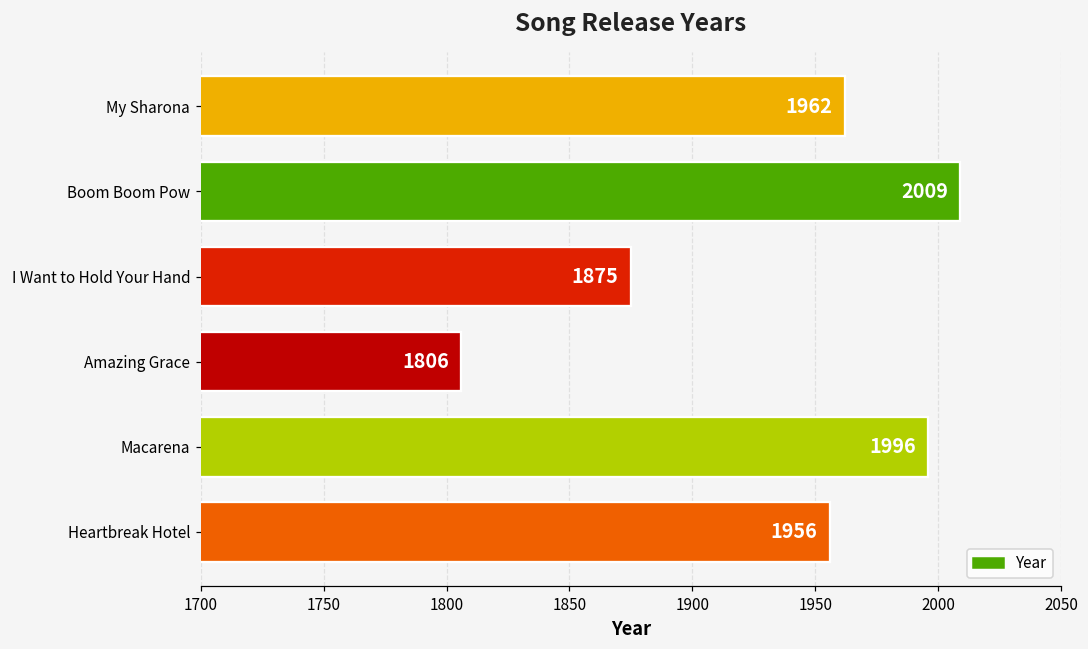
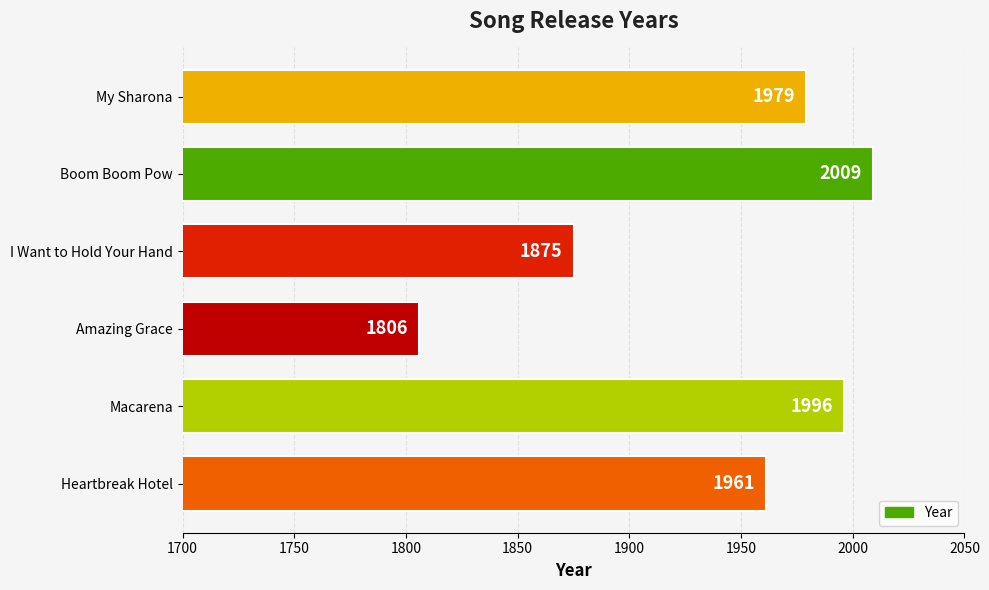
My Sharona: 1962 -> 1979
Heartbreak Hotel: 1956 -> 1961
